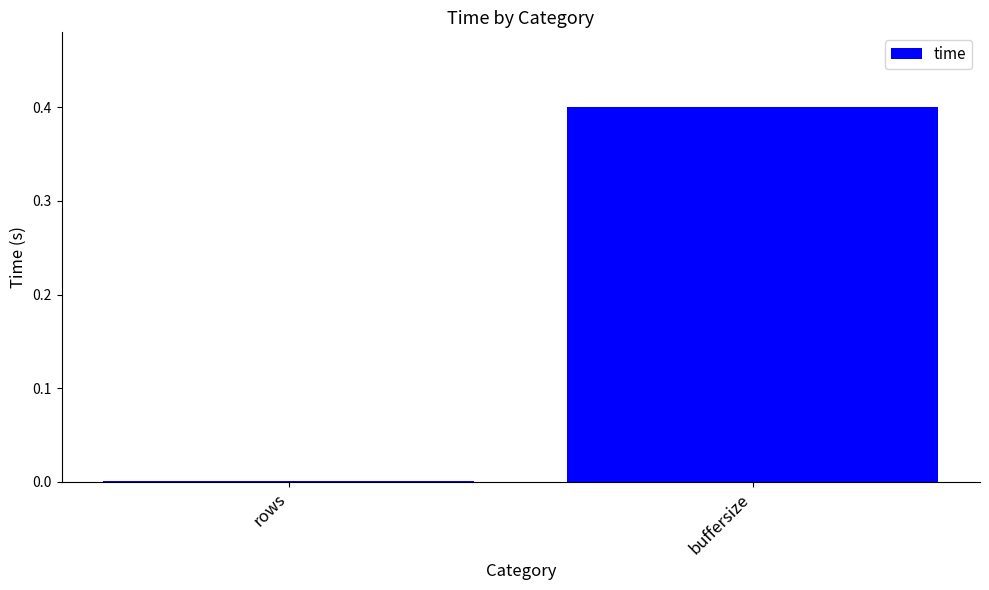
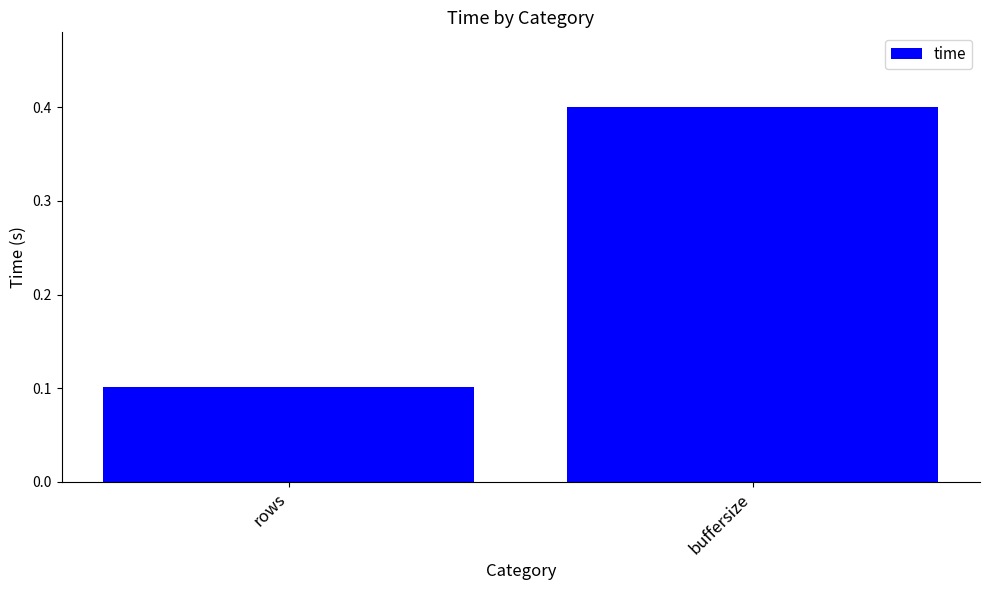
rows: 0.00 -> 0.10
